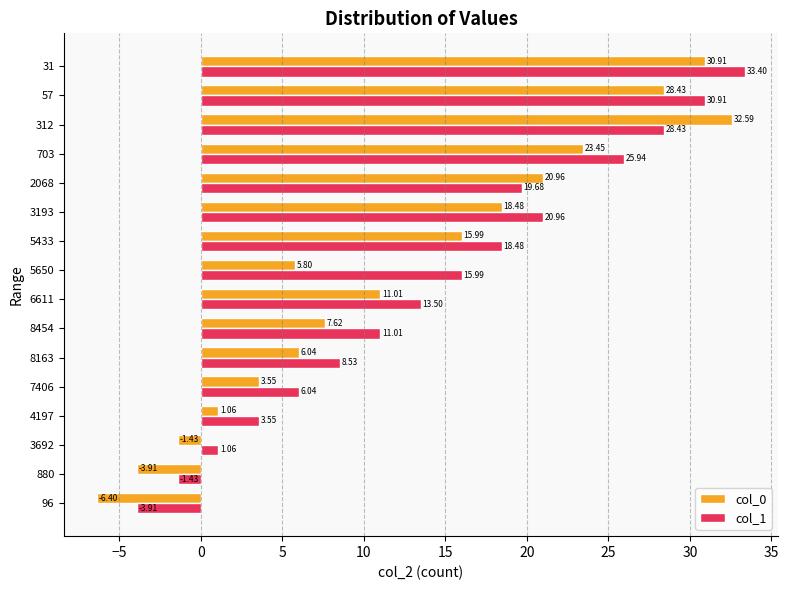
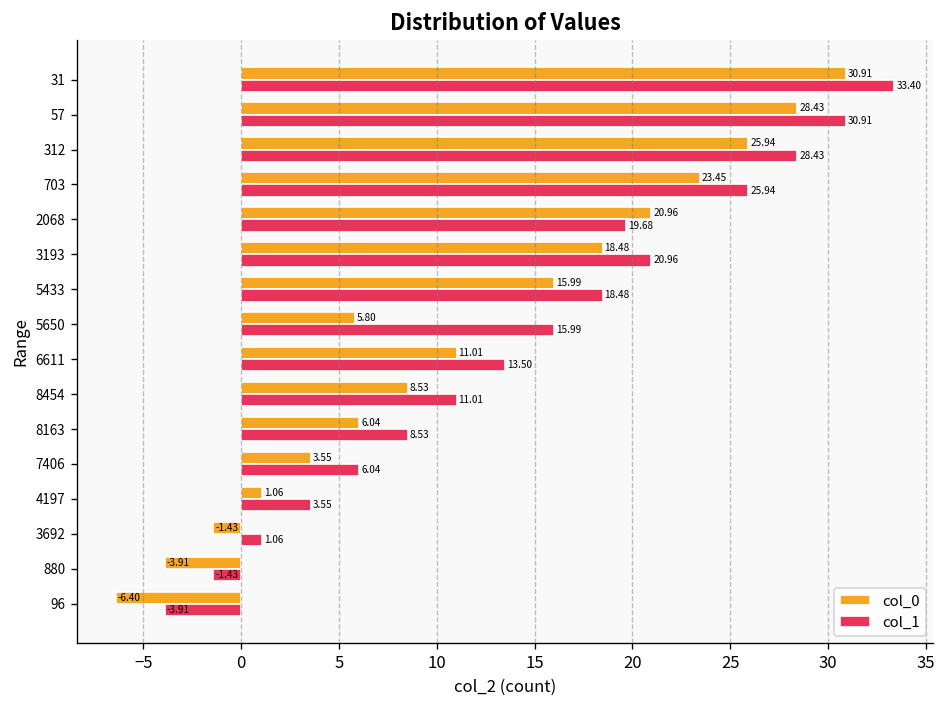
col_0, 312: 32.59 -> 25.94
col_0, 8454: 7.62 -> 8.53
